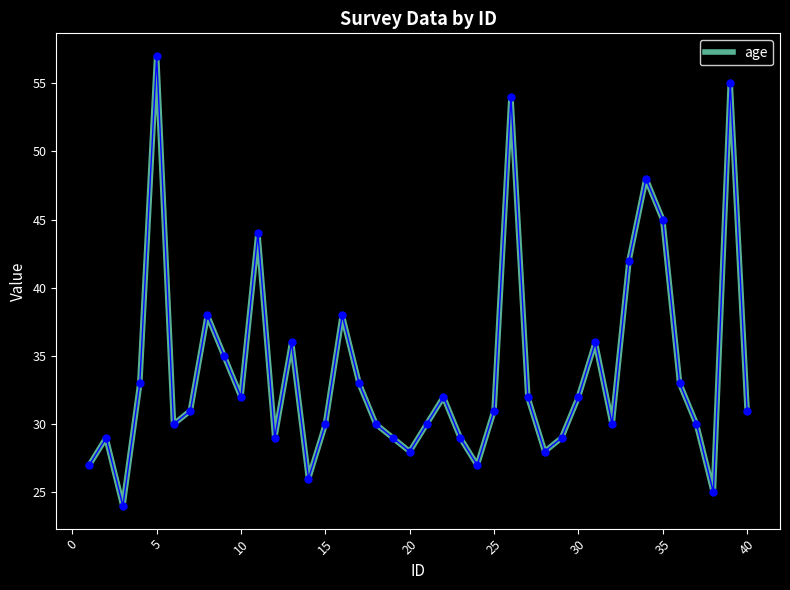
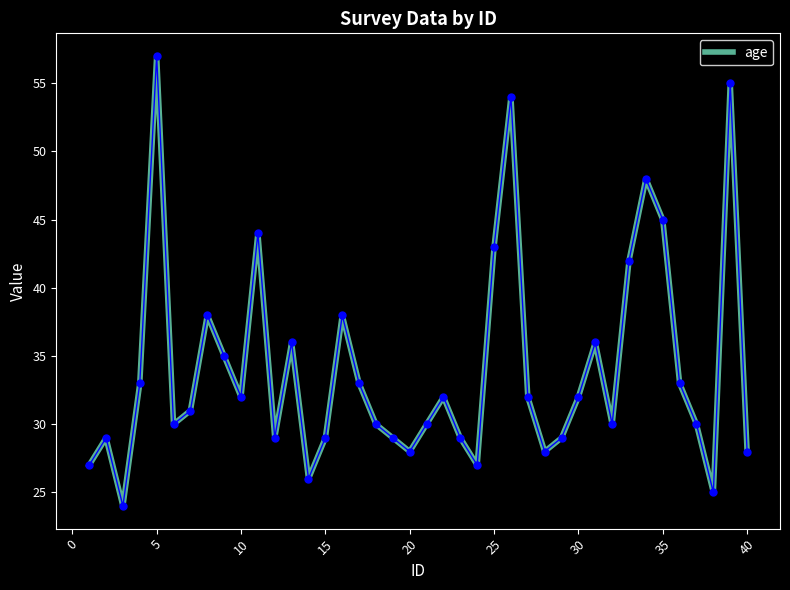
15: 30 -> 29
25: 31 -> 43
40: 31 -> 28
